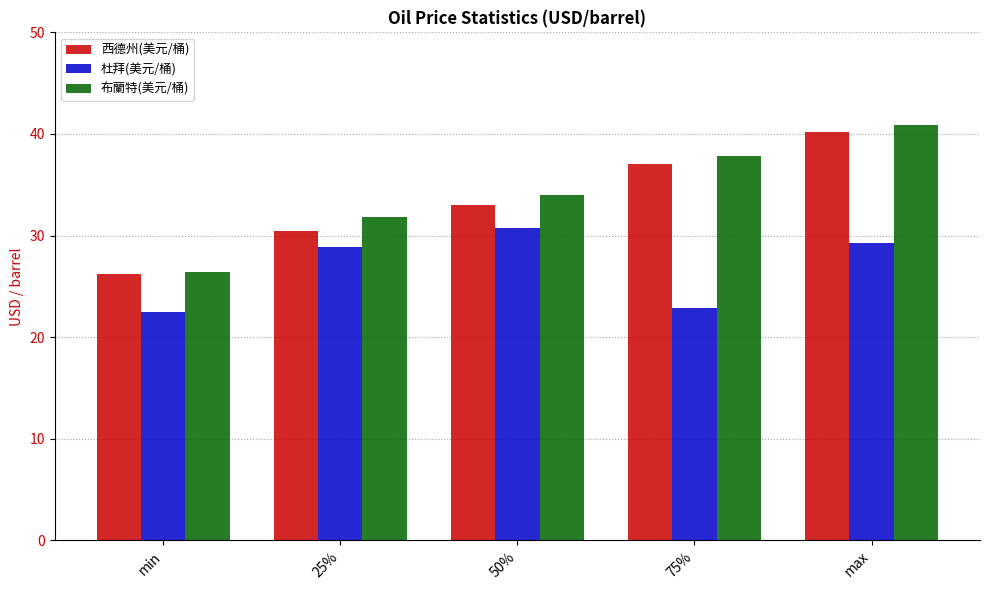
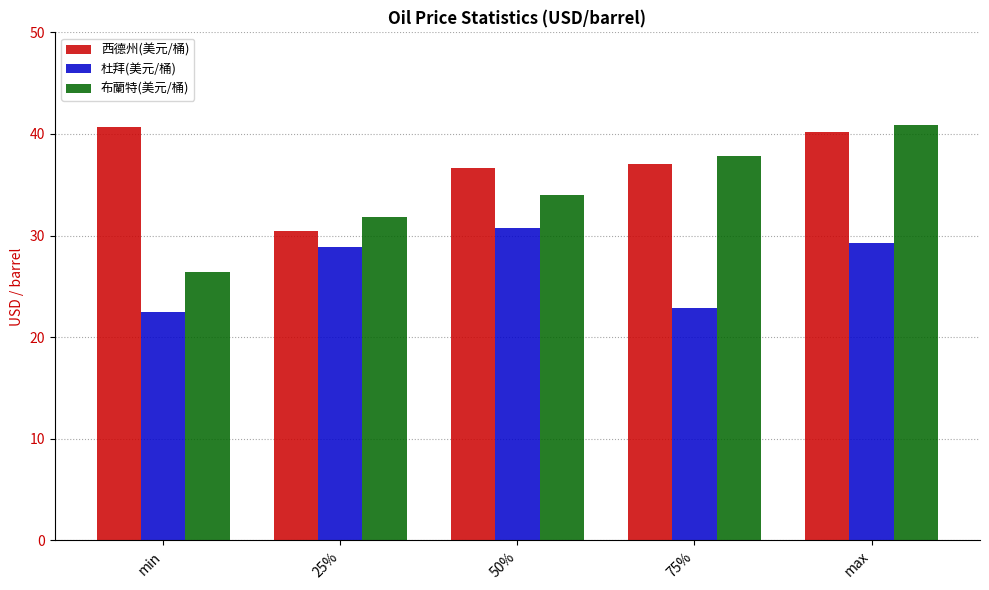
西德州(美元/桶), min: 26.2 -> 40.6
西德州(美元/桶), 50%: 33.0 -> 36.7
